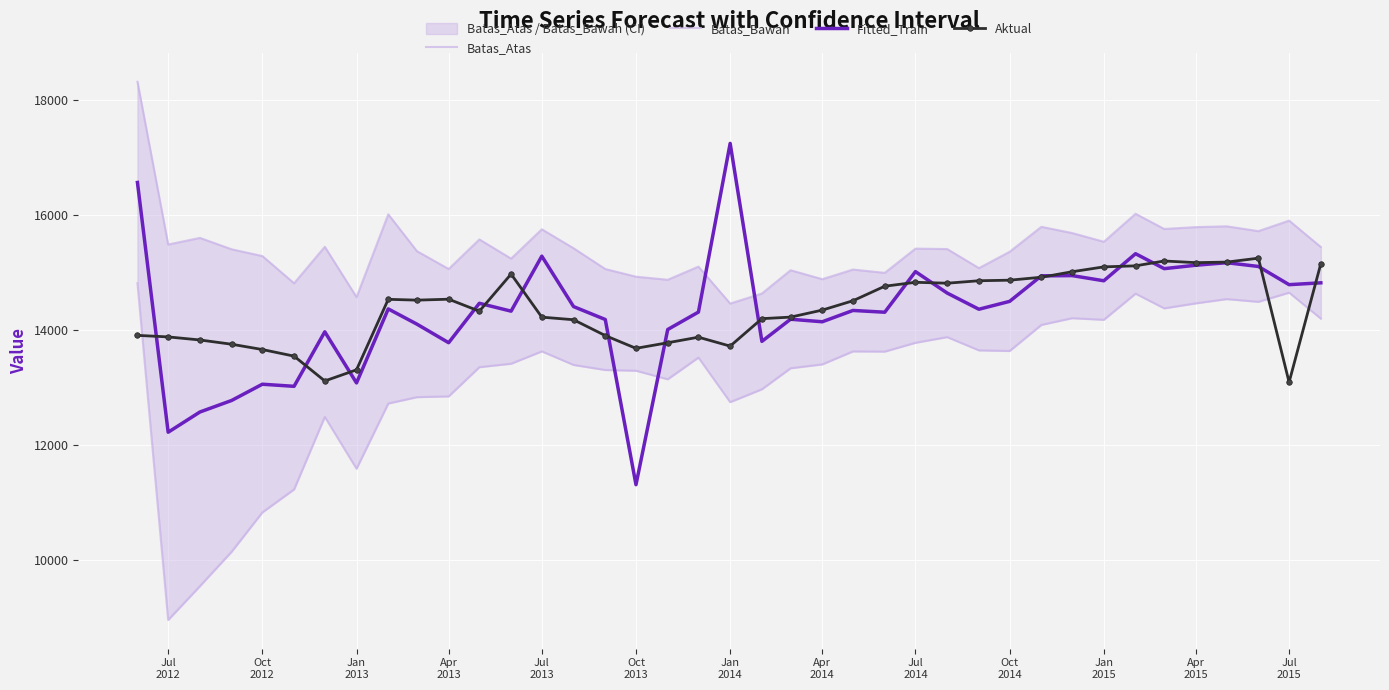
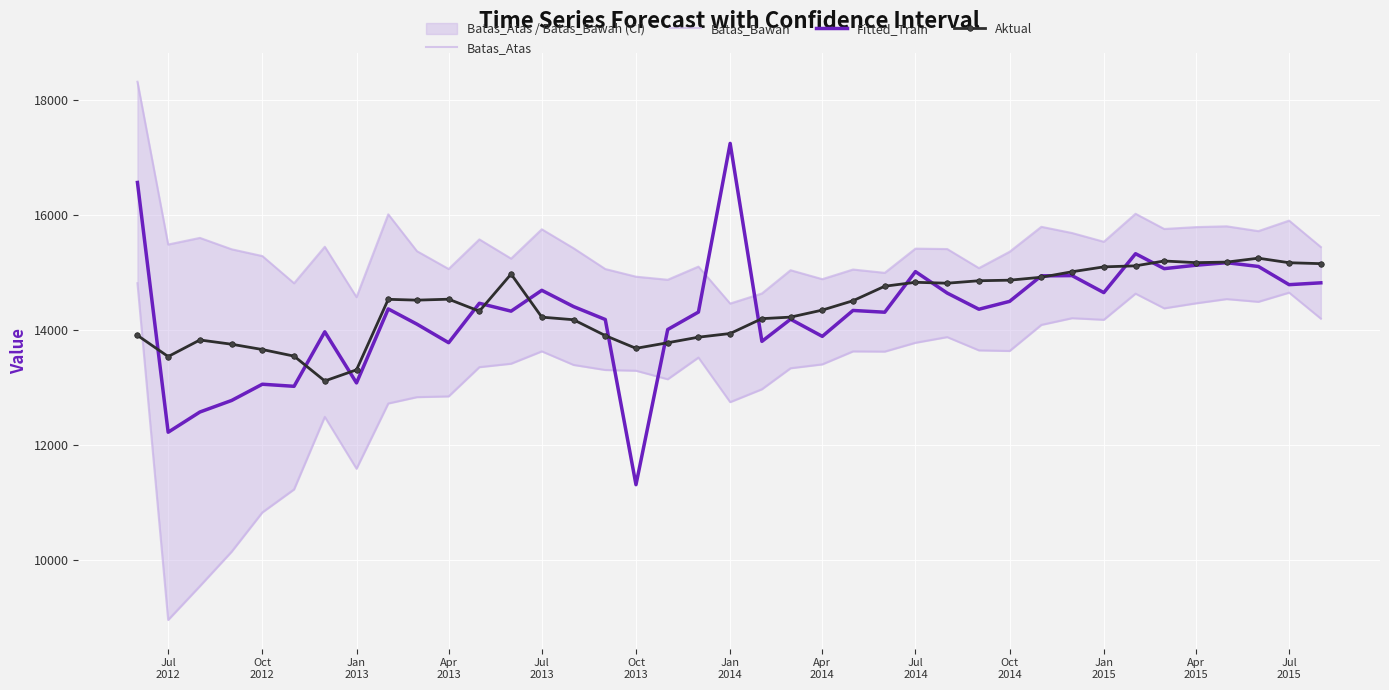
Aktual, Jul 2012: 13900 -> 13500
Fitted_Train, Jul 2013: 15300 -> 14700
Aktual, Jan 2014: 13700 -> 13900
Fitted_Train, Apr 2014: 14100 -> 13900
Fitted_Train, Jan 2015: 14900 -> 14600
Aktual, Jul 2015: 13100 -> 15200
